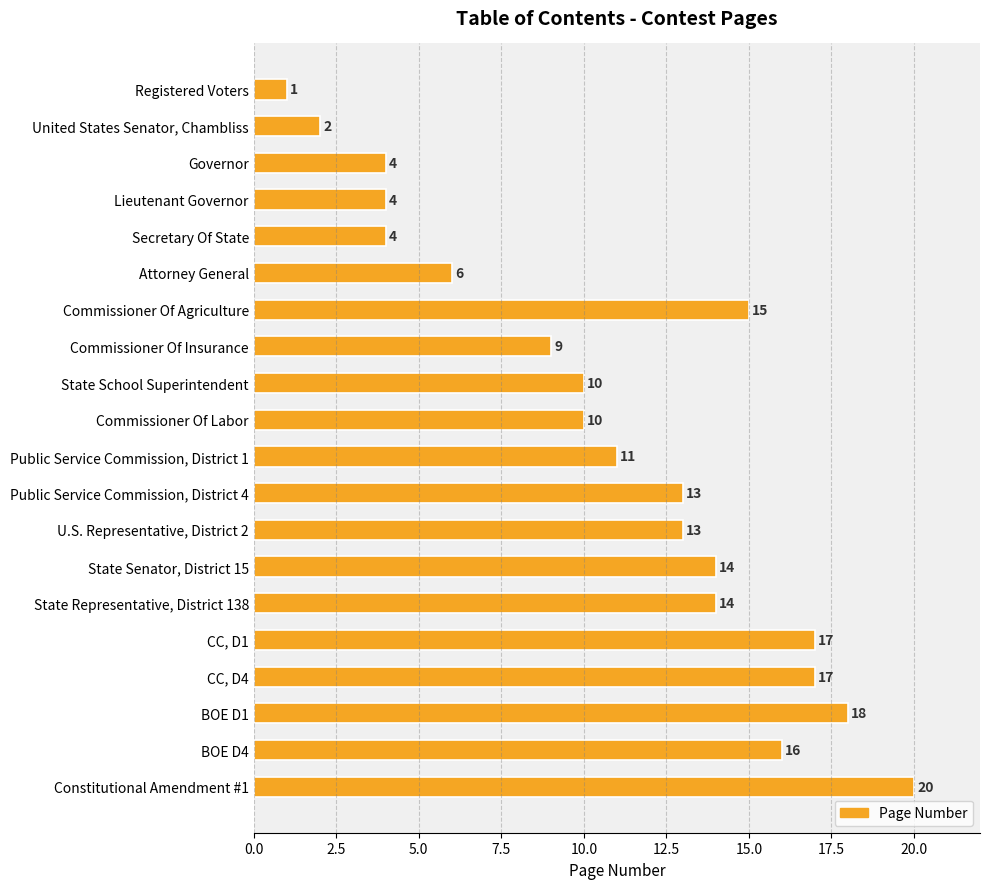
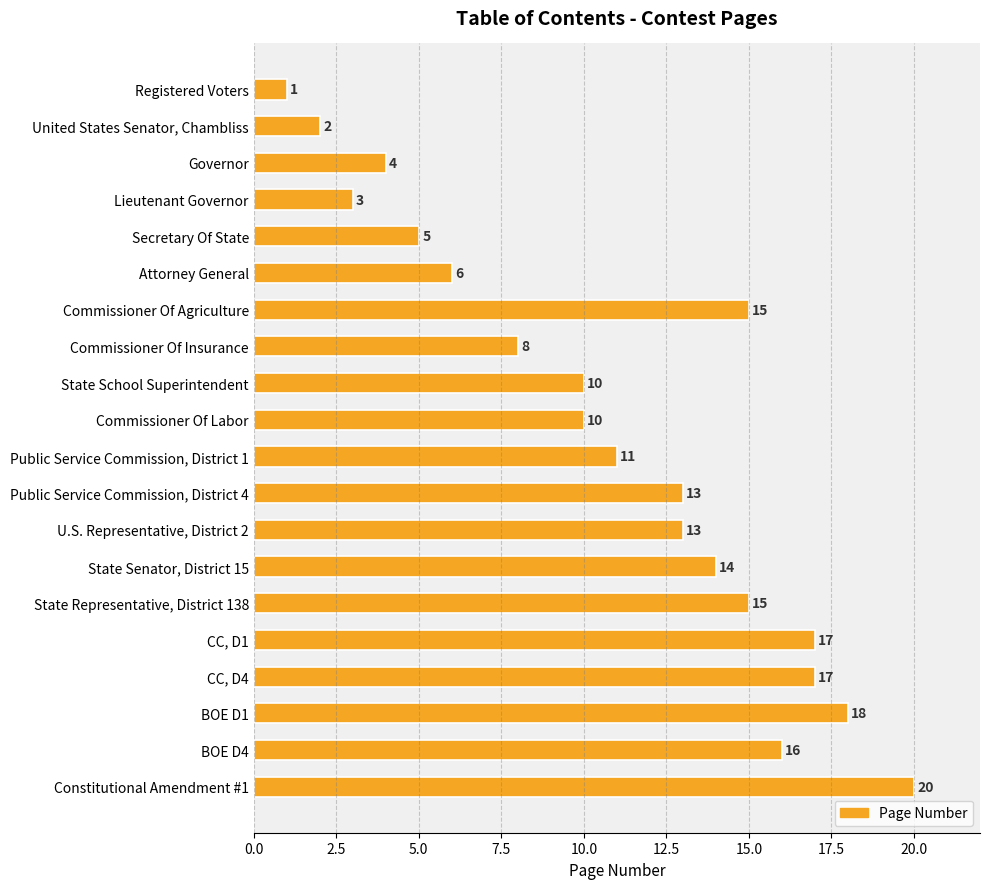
Lieutenant Governor: 4 -> 3
Secretary Of State: 4 -> 5
Commissioner Of Insurance: 9 -> 8
State Representative, District 138: 14 -> 15
